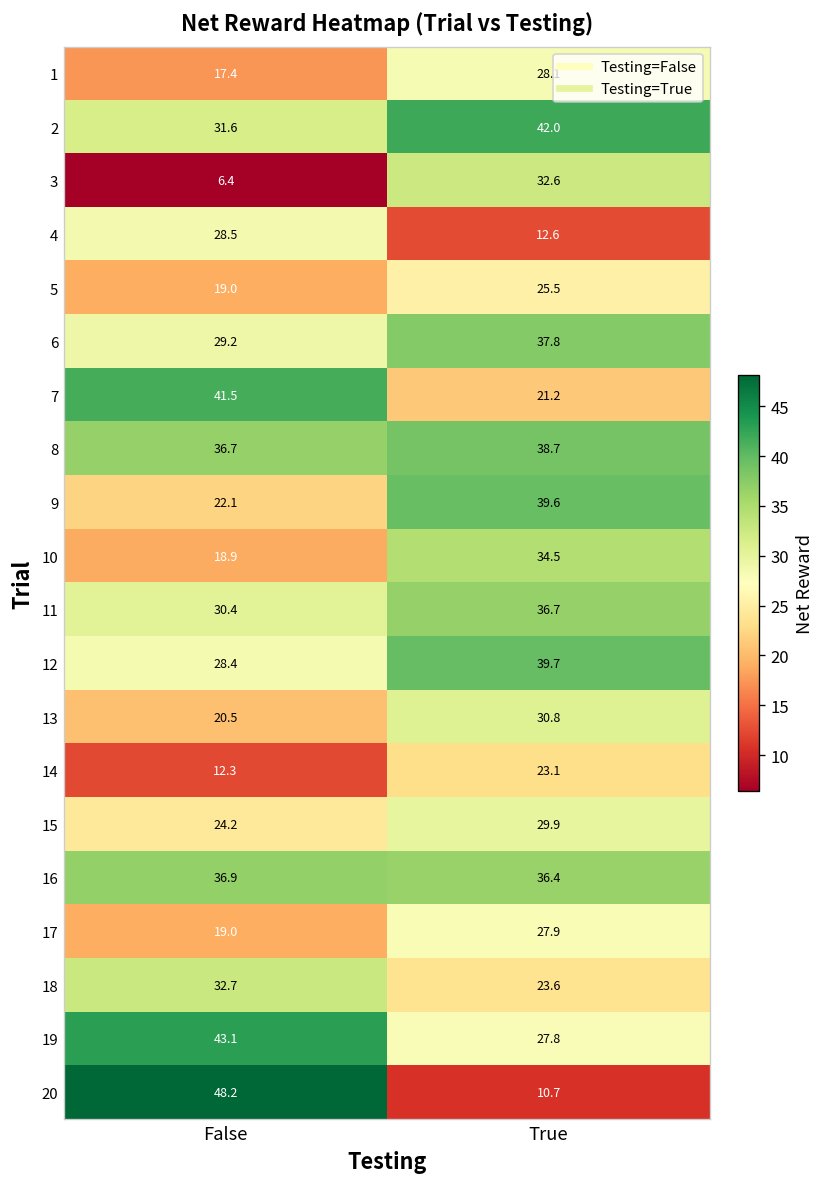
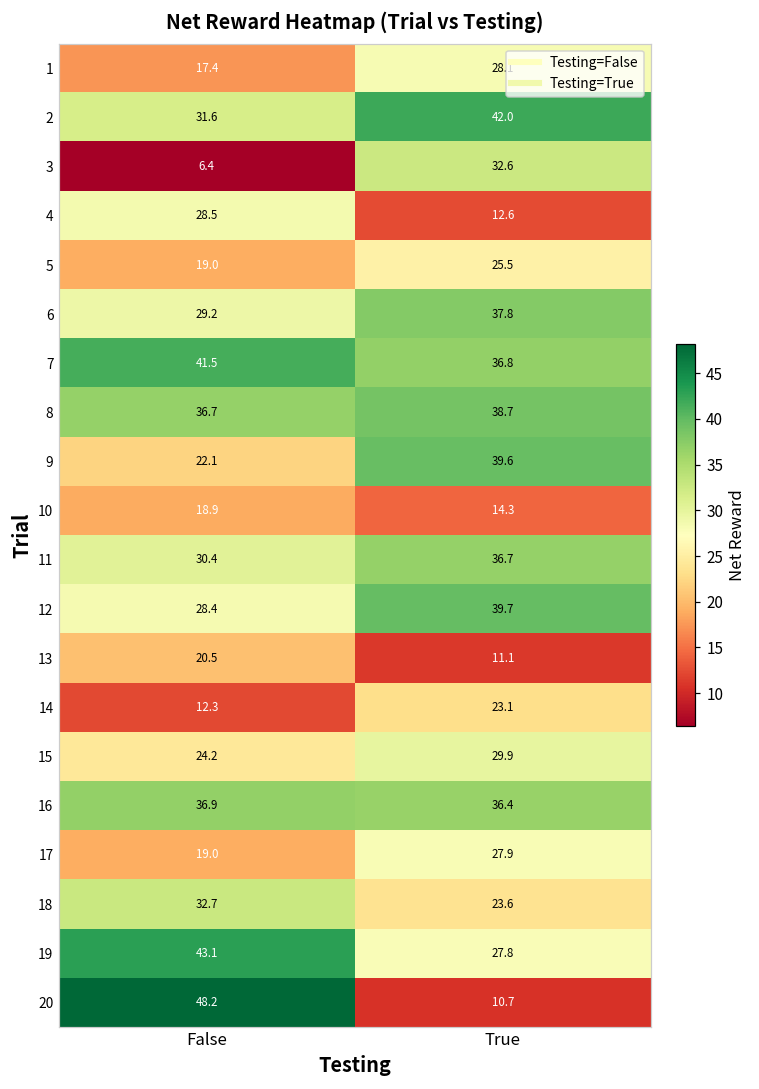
7, True: 21.2 -> 36.8
10, True: 34.5 -> 14.3
13, True: 30.8 -> 11.1
